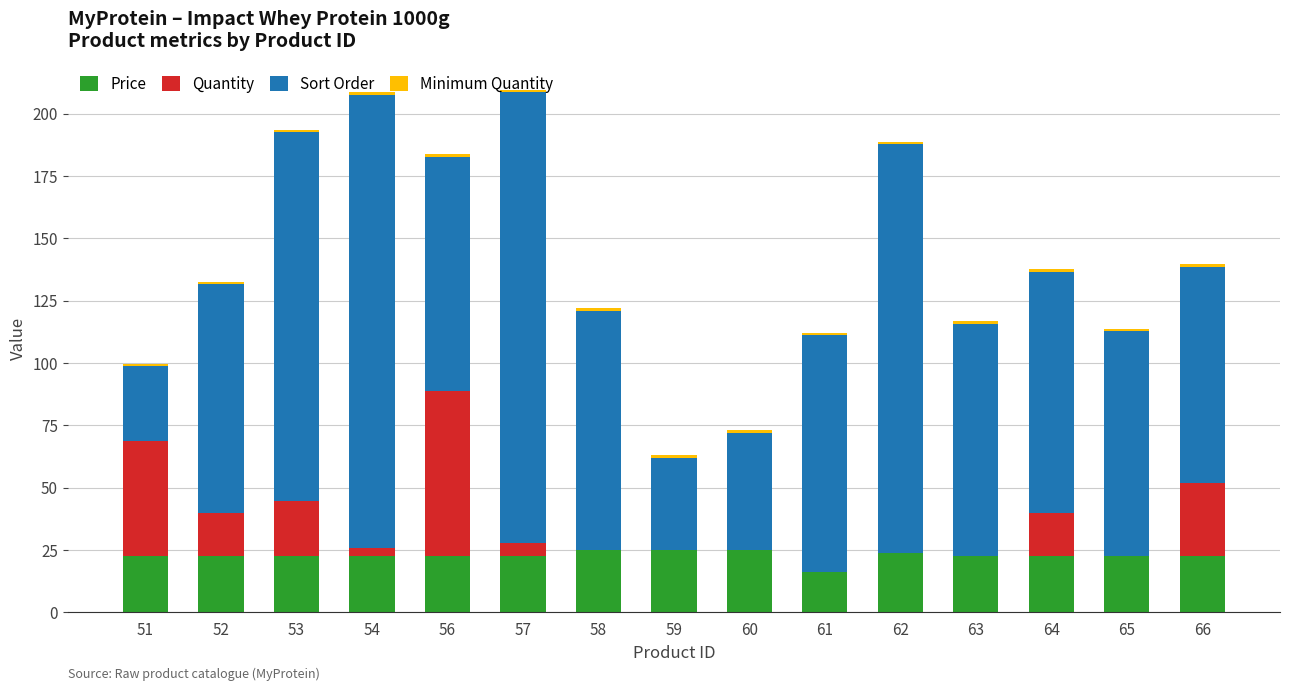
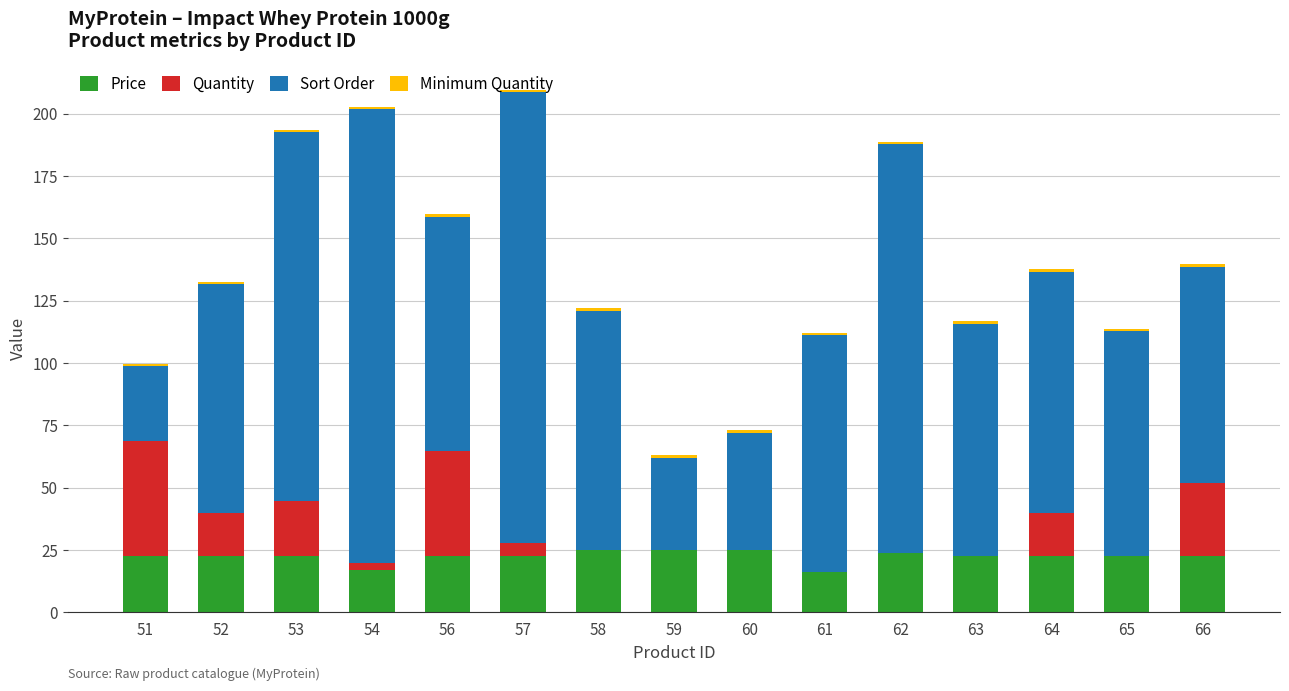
Price, 54: 23 -> 17
Quantity, 56: 66 -> 42
